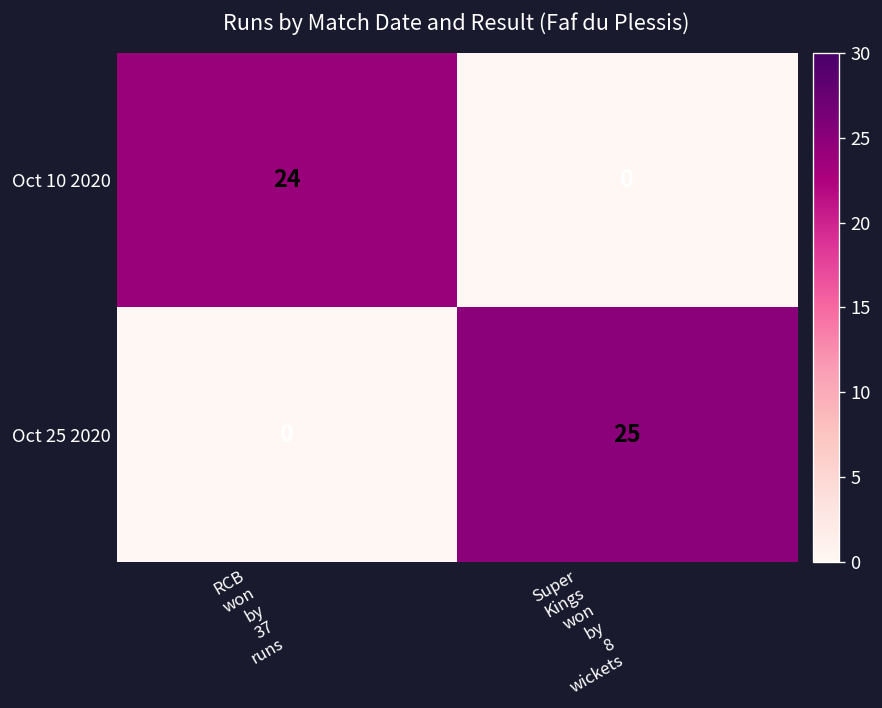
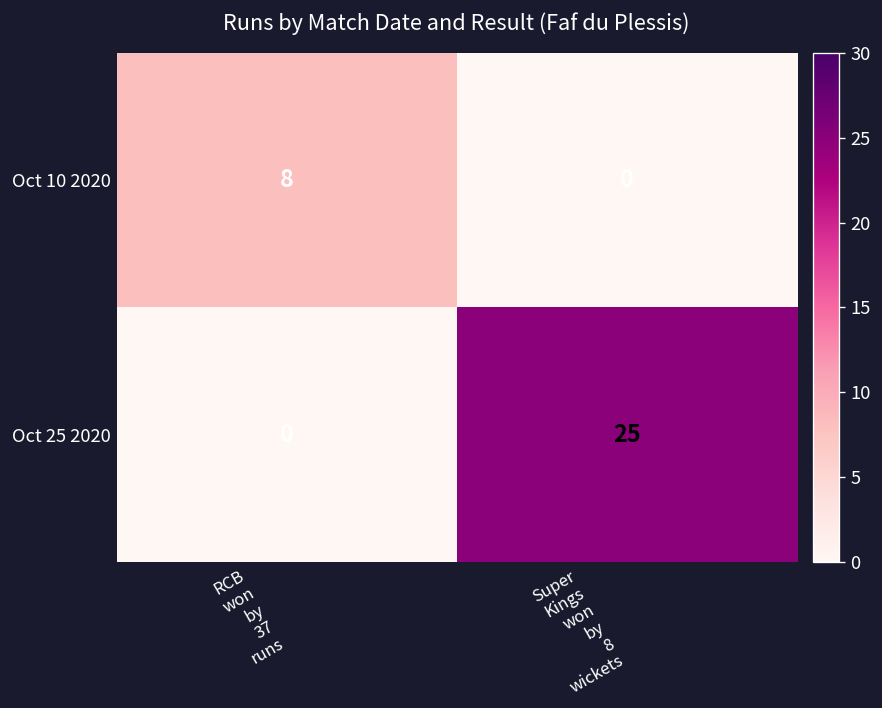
Oct 10 2020, RCB won by 37 runs: 24 -> 8
